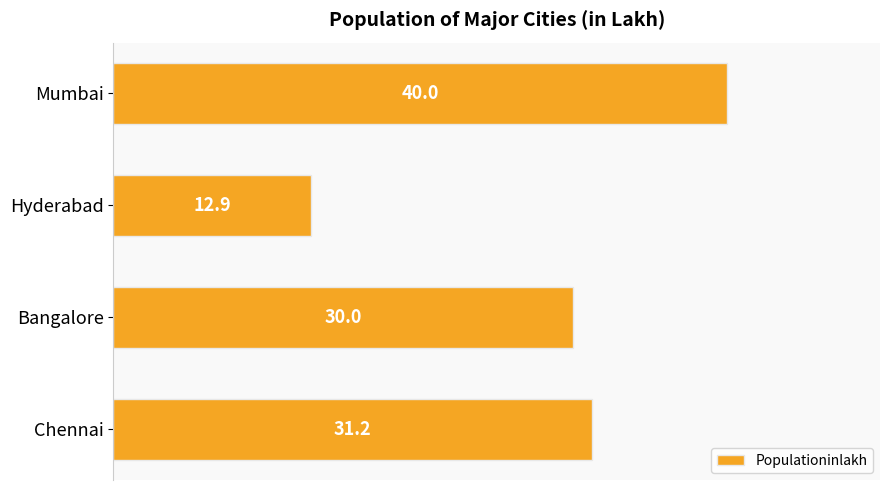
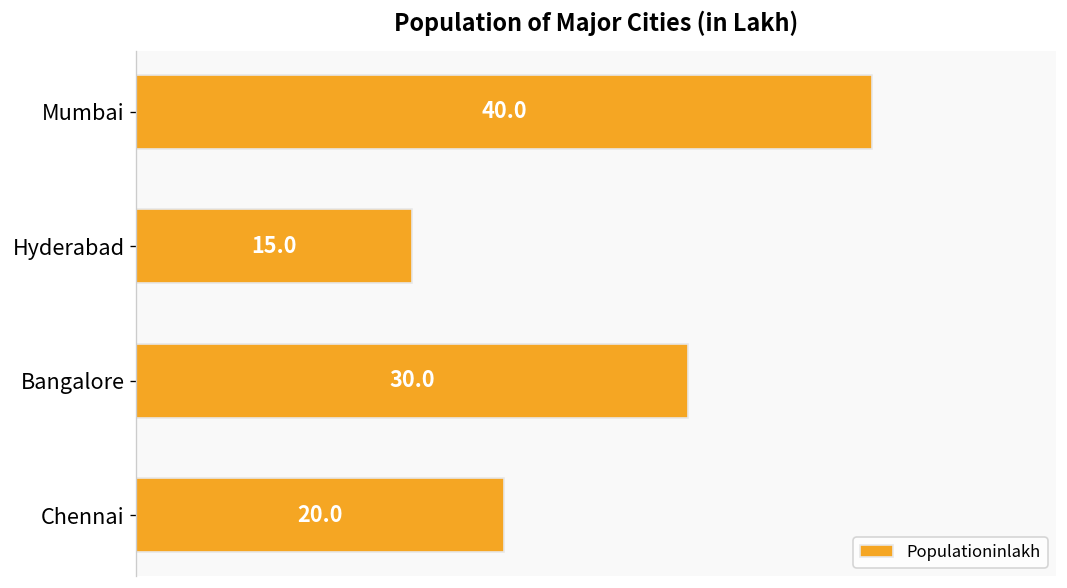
Hyderabad: 12.9 -> 15.0
Chennai: 31.2 -> 20.0
